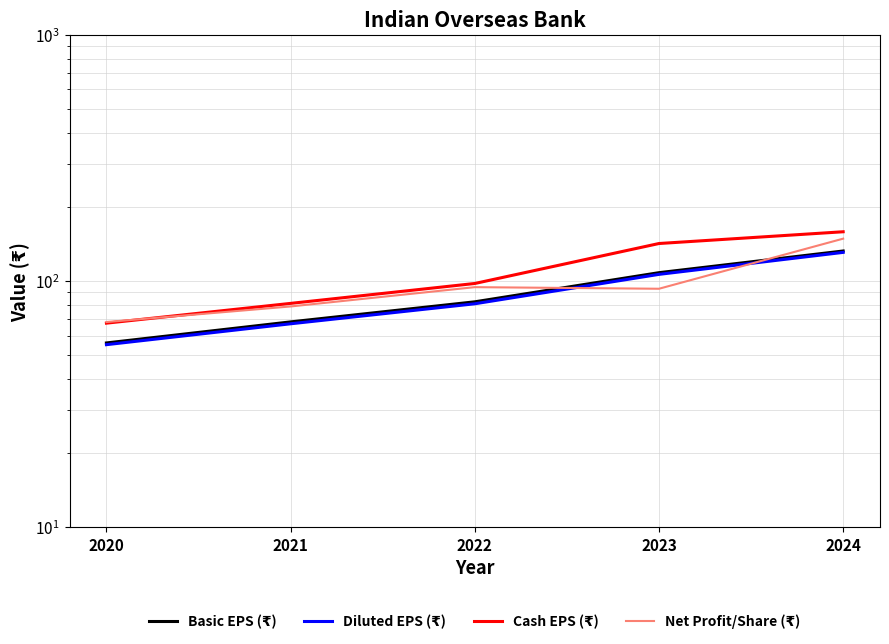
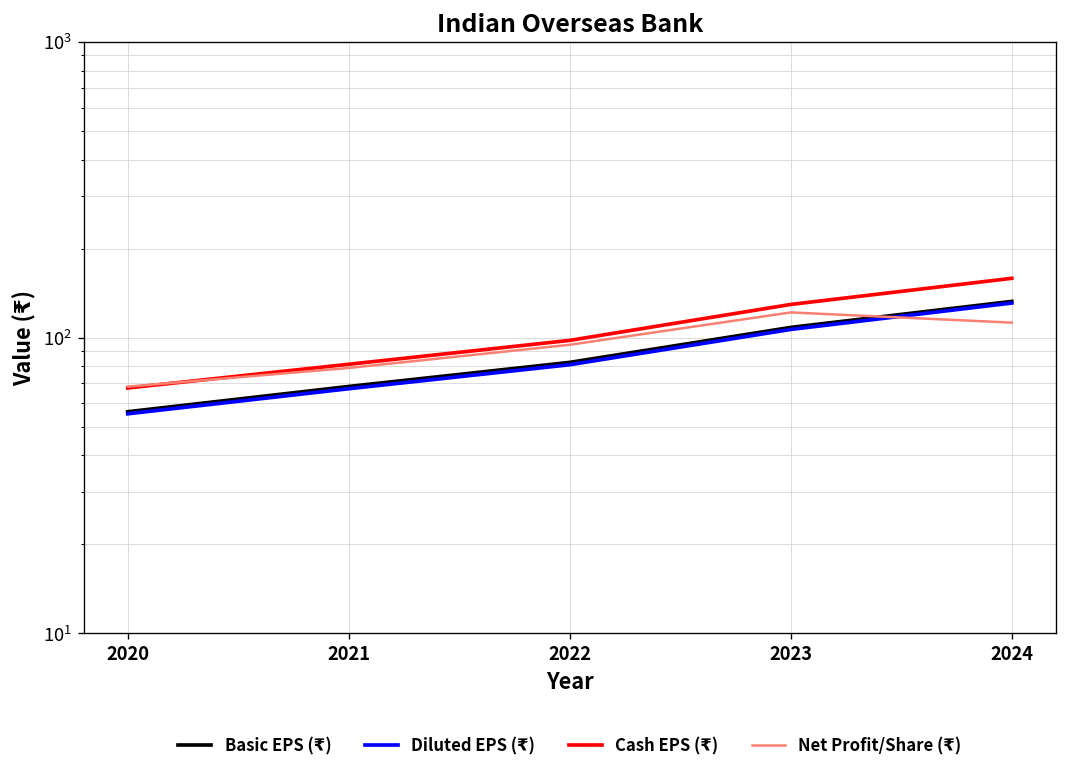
Cash EPS (₹), 2023: 140 -> 130
Net Profit/Share (₹), 2023: 93 -> 120
Net Profit/Share (₹), 2024: 150 -> 110
